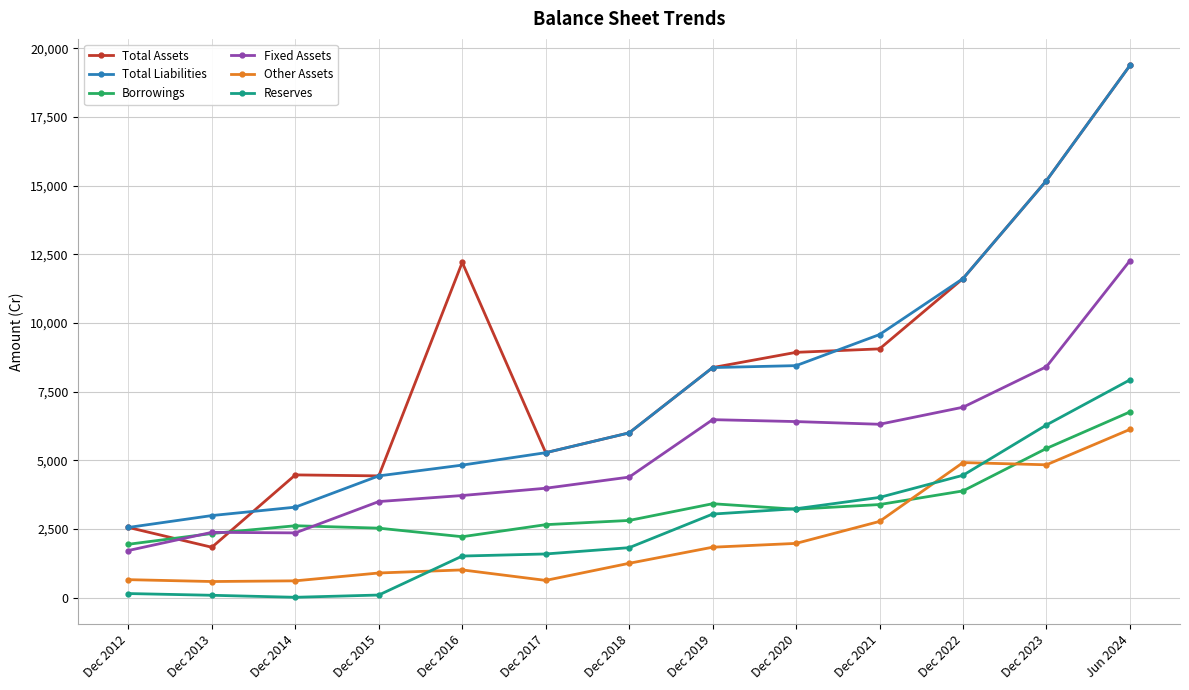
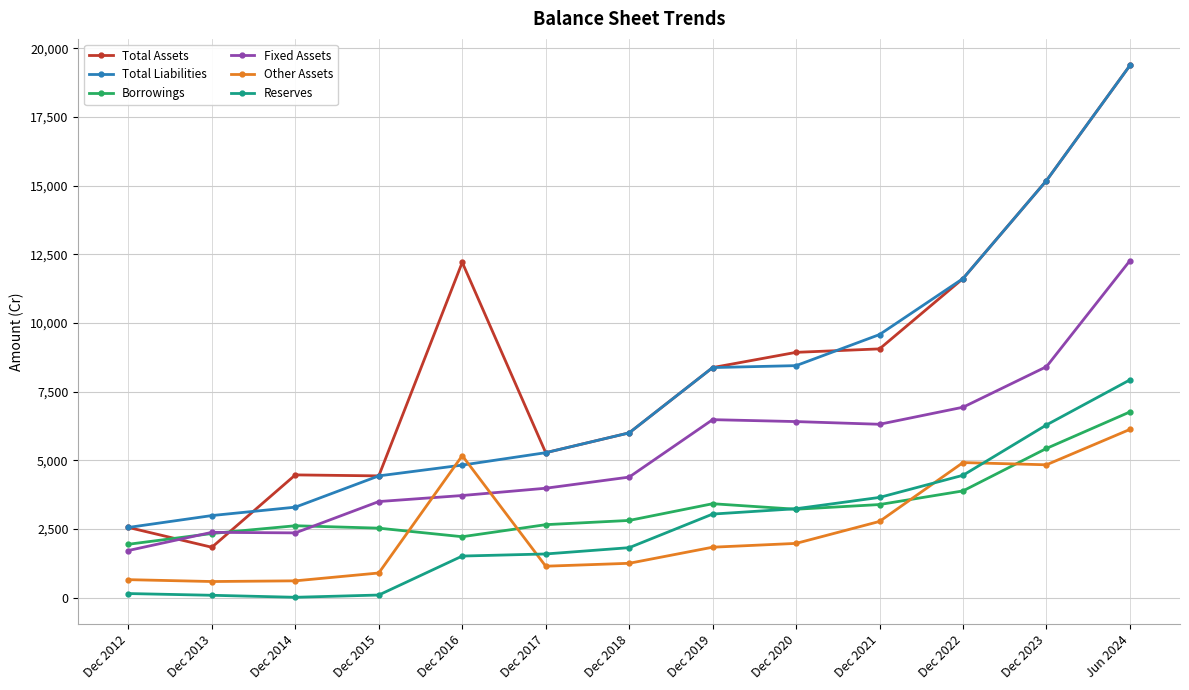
Other Assets, Dec 2016: 1,000 -> 5,200
Other Assets, Dec 2017: 600 -> 1,100
